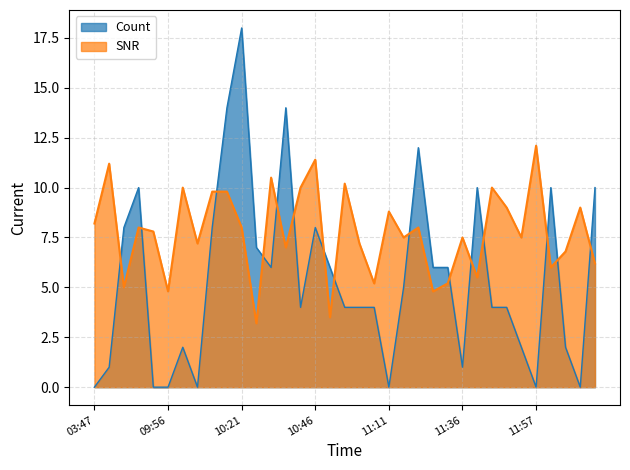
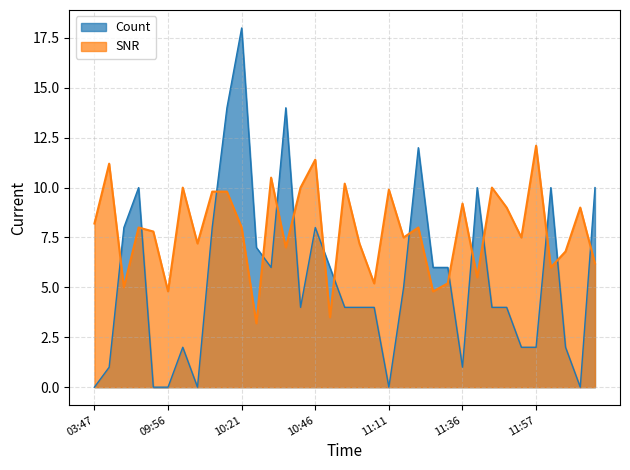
SNR, 11:11: 8.8 -> 9.9
SNR, 11:36: 7.5 -> 9.2
Count, 11:57: 0 -> 2
